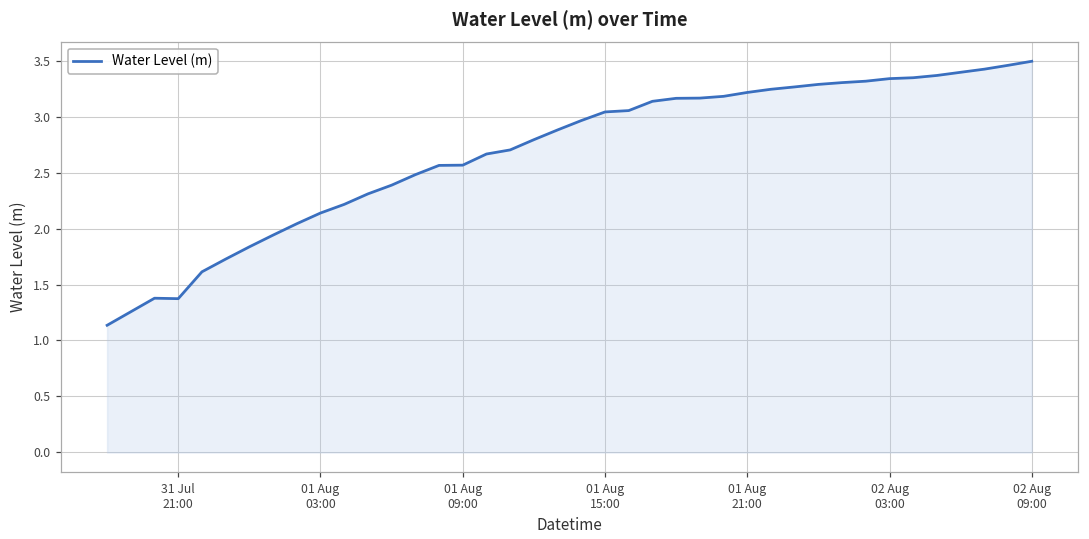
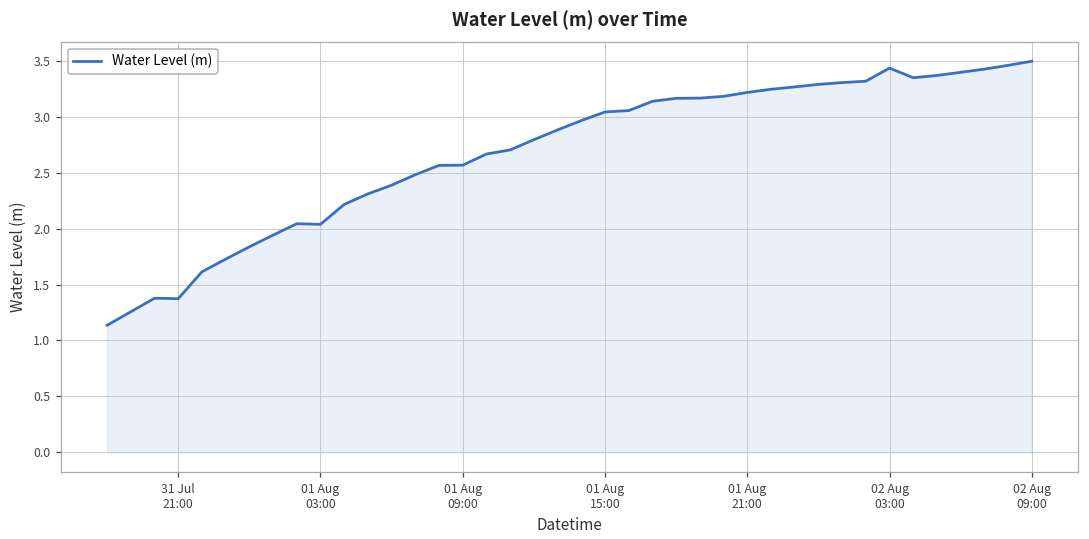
01 Aug 03:00: 2.14 -> 2.04
02 Aug 03:00: 3.34 -> 3.43
